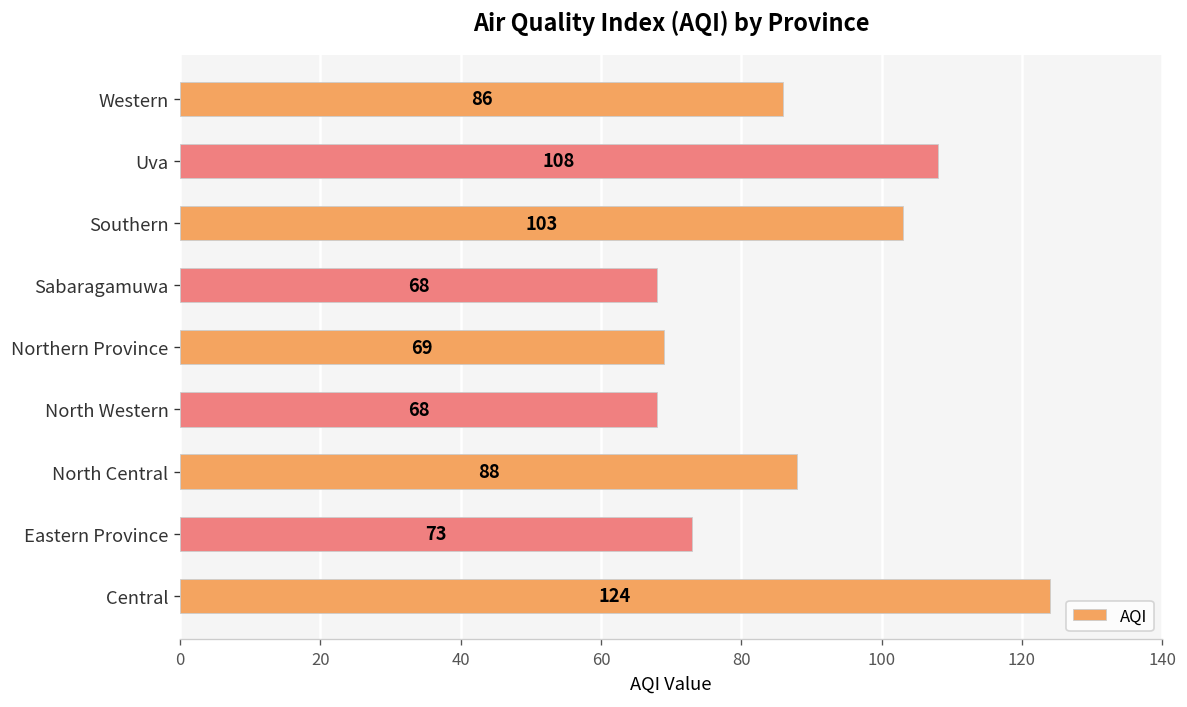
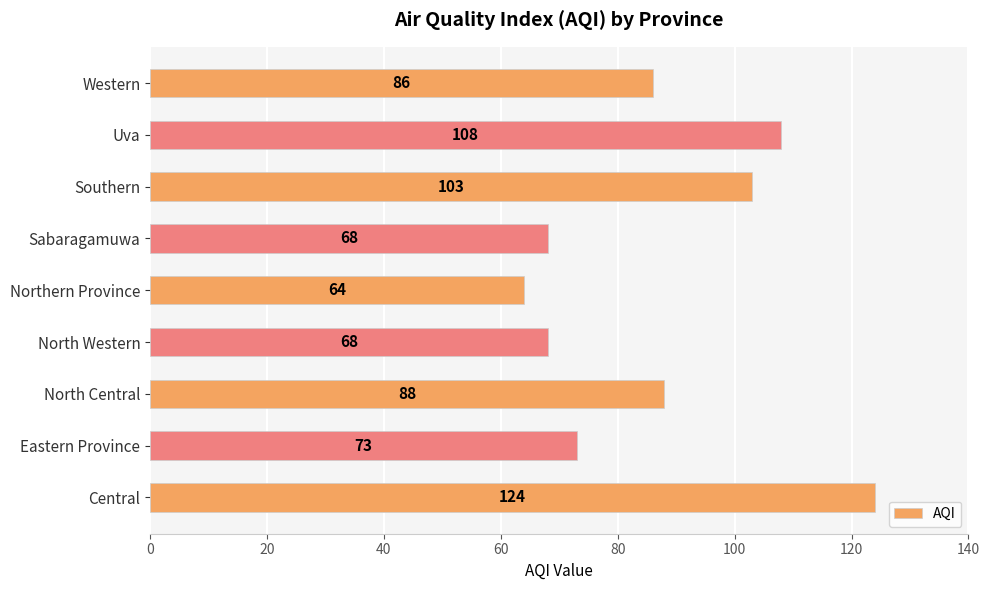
Northern Province: 69 -> 64
